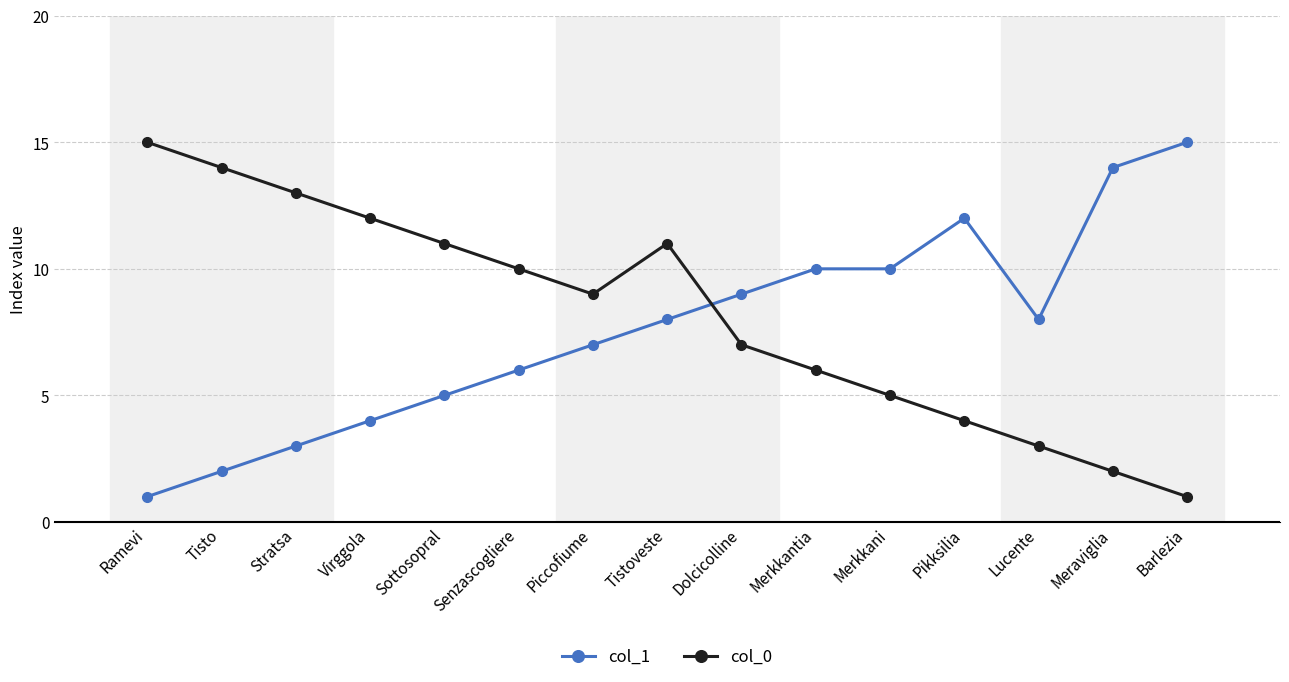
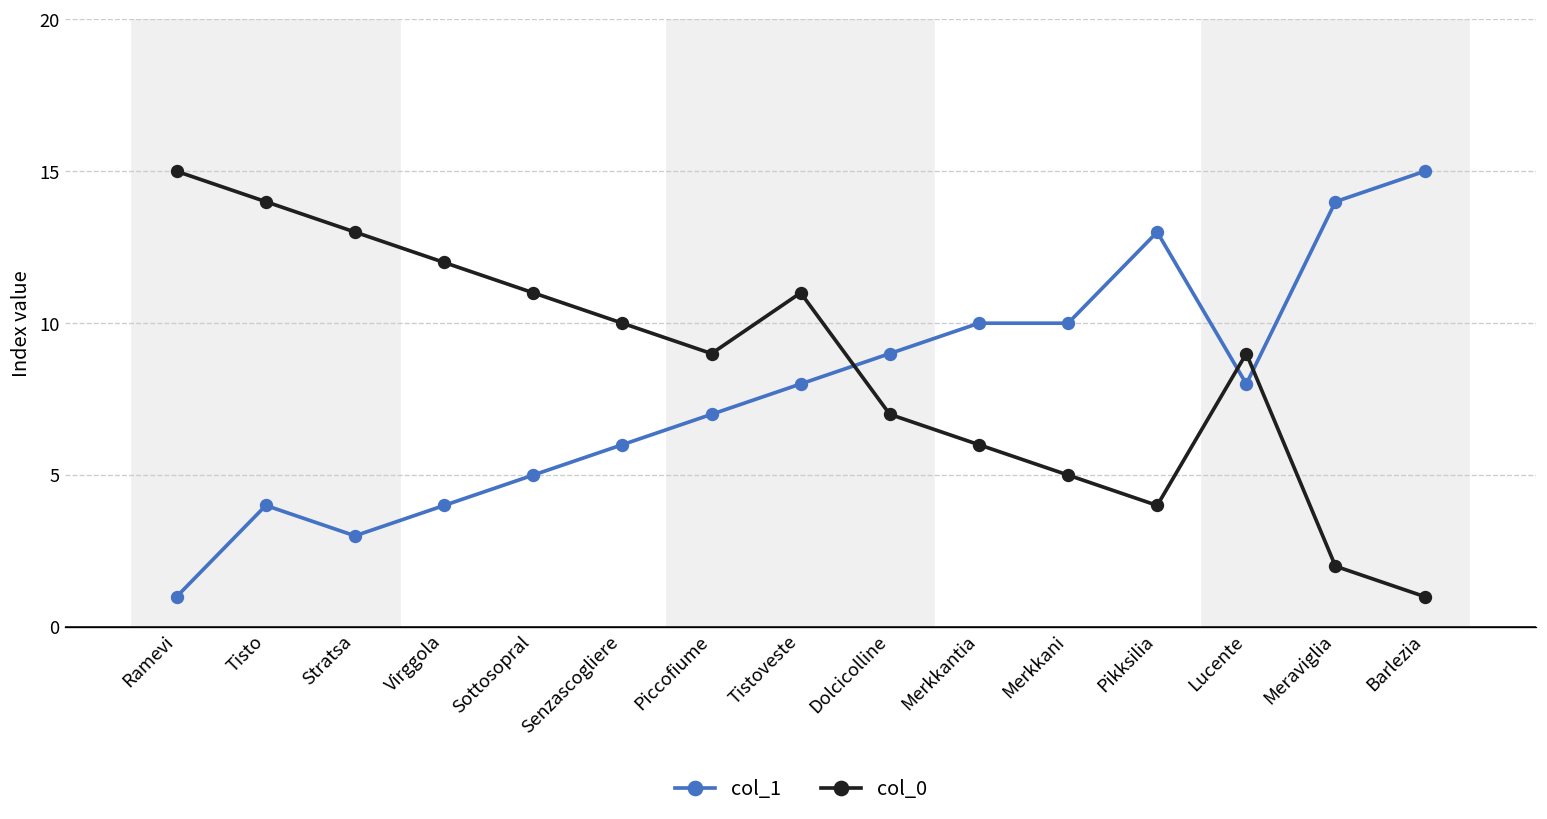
col_1, Tisto: 2 -> 4
col_1, Pikksilia: 12 -> 13
col_0, Lucente: 3 -> 9
